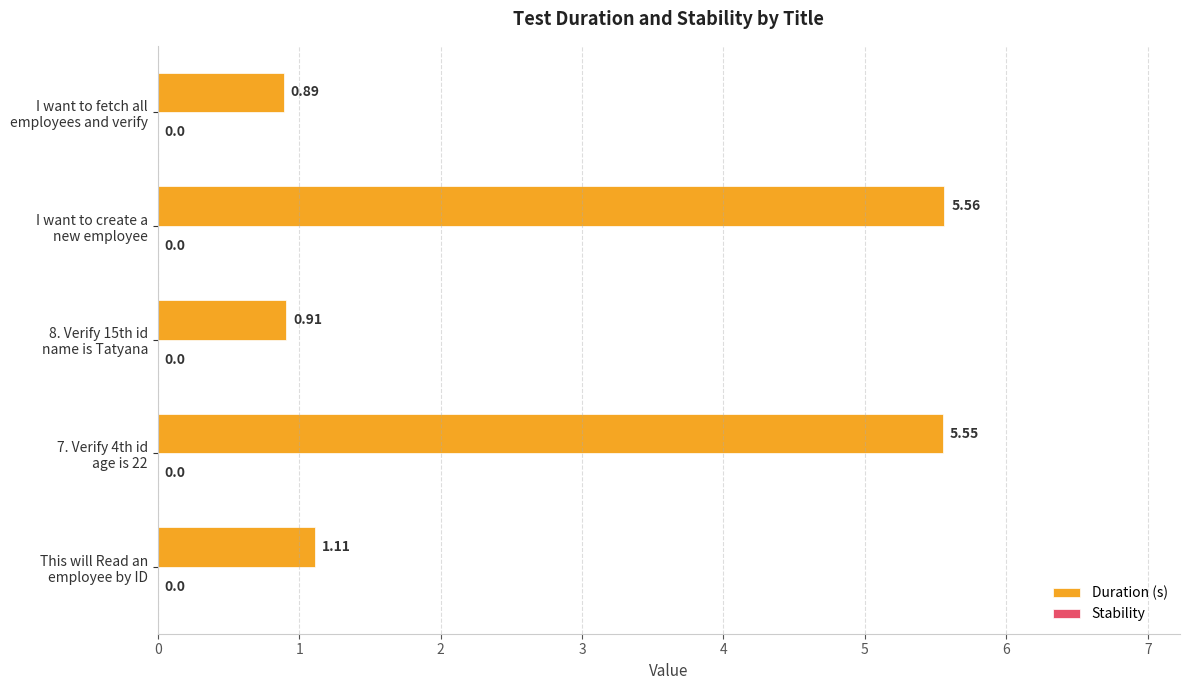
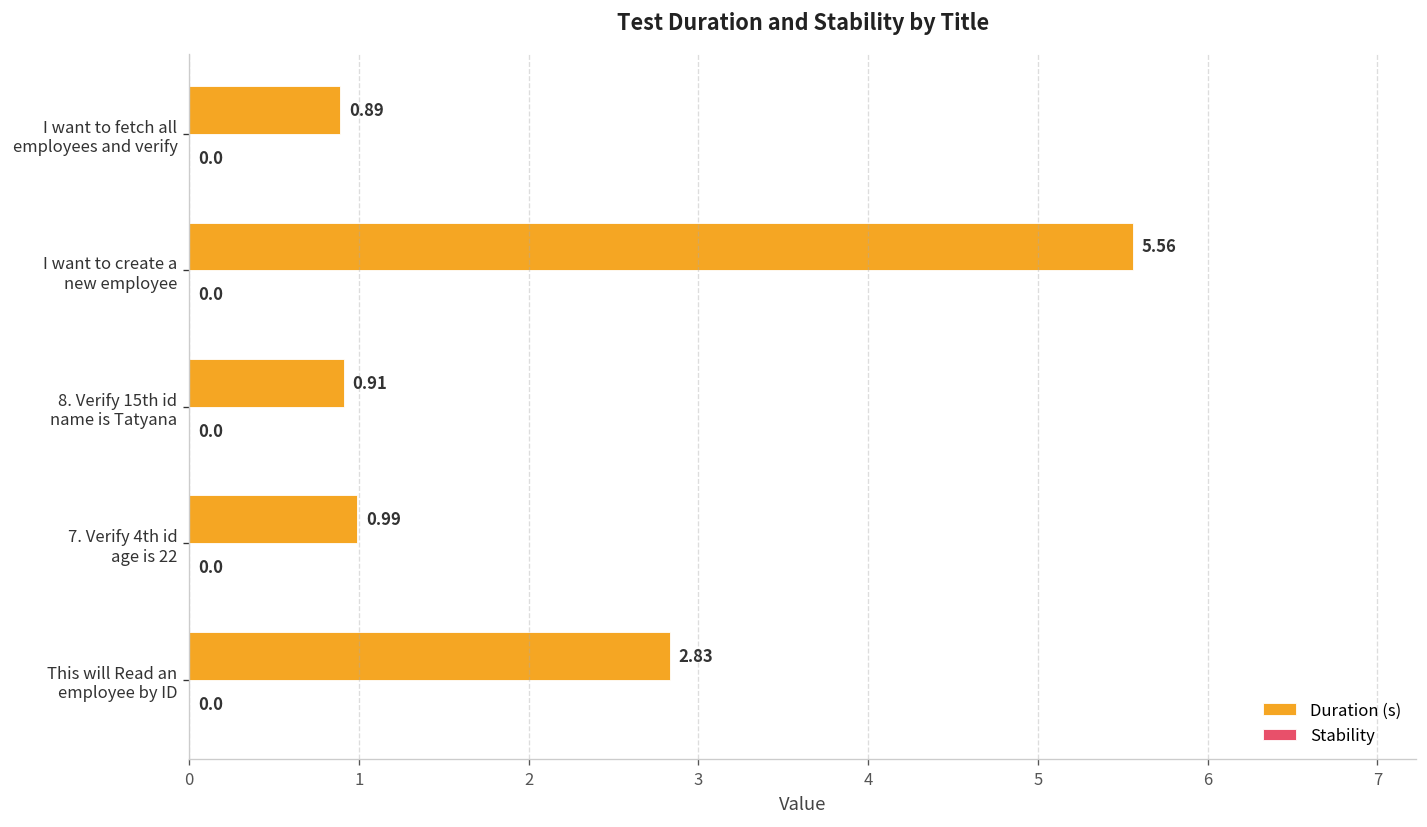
Duration (s), 7. Verify 4th id age is 22: 5.55 -> 0.99
Duration (s), This will Read an employee by ID: 1.11 -> 2.83
